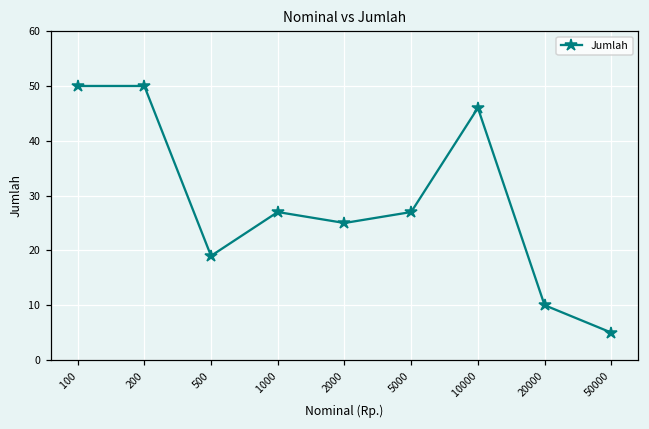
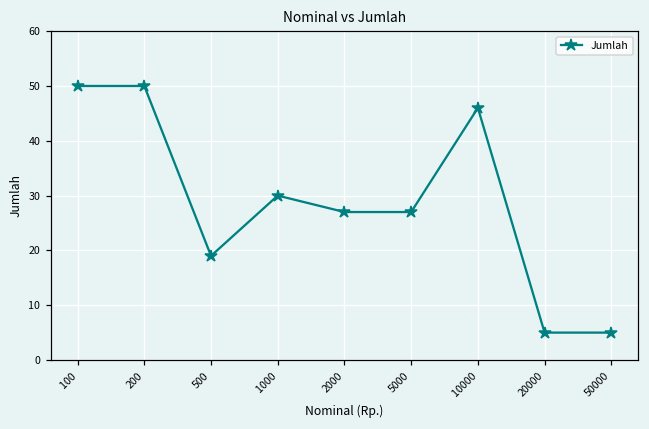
1000: 27 -> 30
2000: 25 -> 27
20000: 10 -> 5
